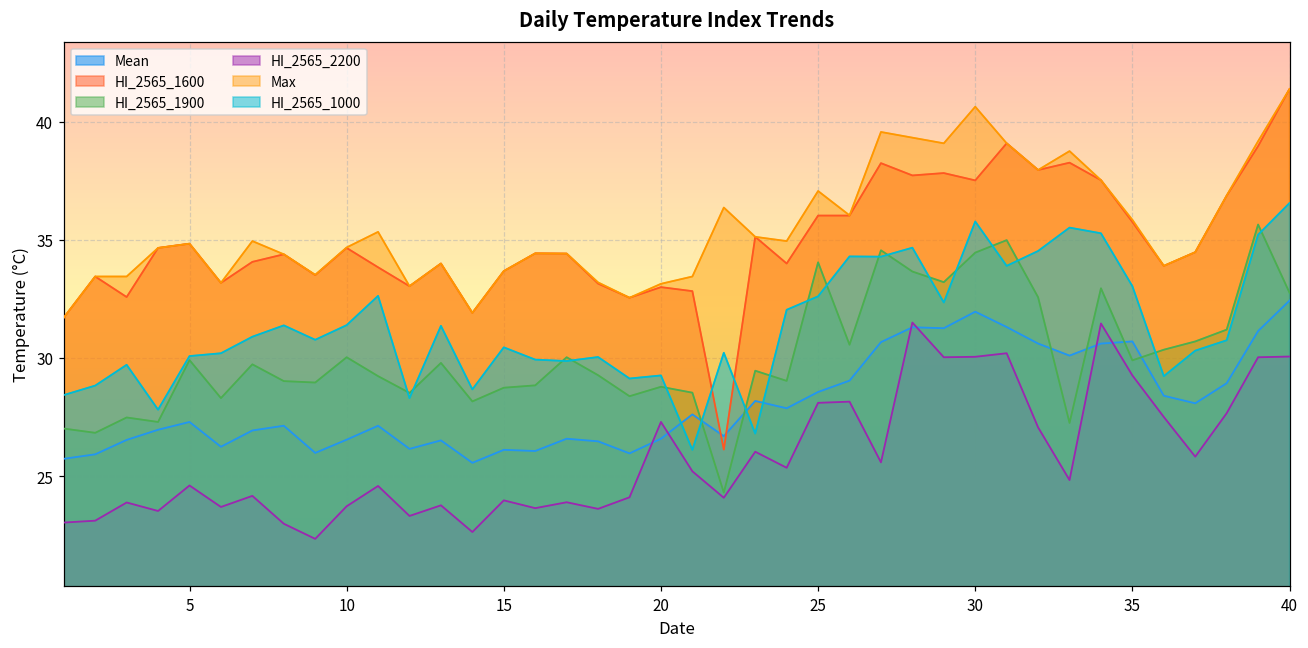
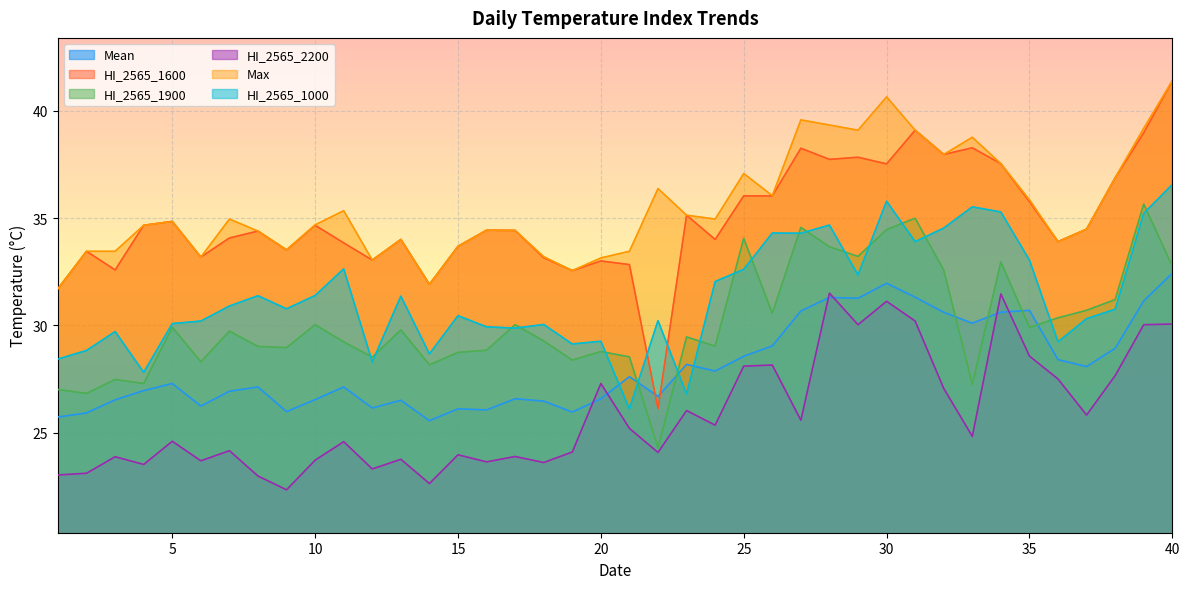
HI_2565_2200, 30: 30.1 -> 31.1
HI_2565_2200, 35: 29.3 -> 28.6
